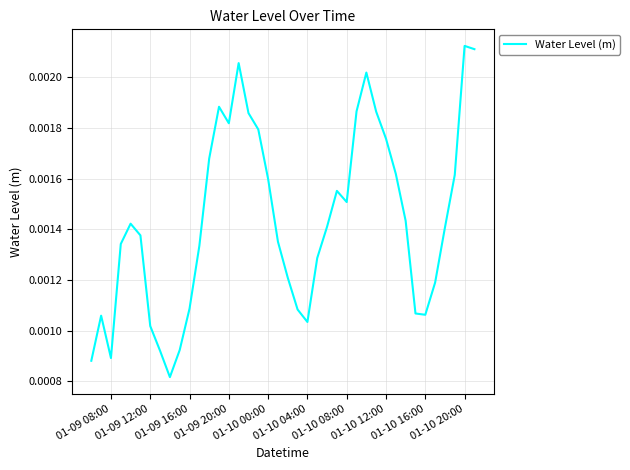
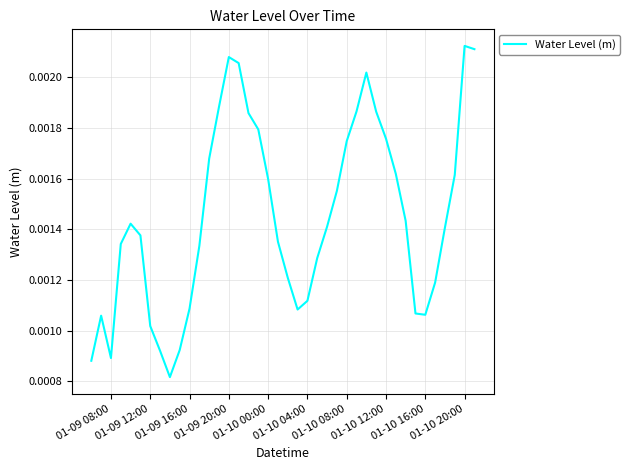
01-09 20:00: 0.00182 -> 0.00208
01-10 04:00: 0.00103 -> 0.00112
01-10 08:00: 0.00151 -> 0.00175
